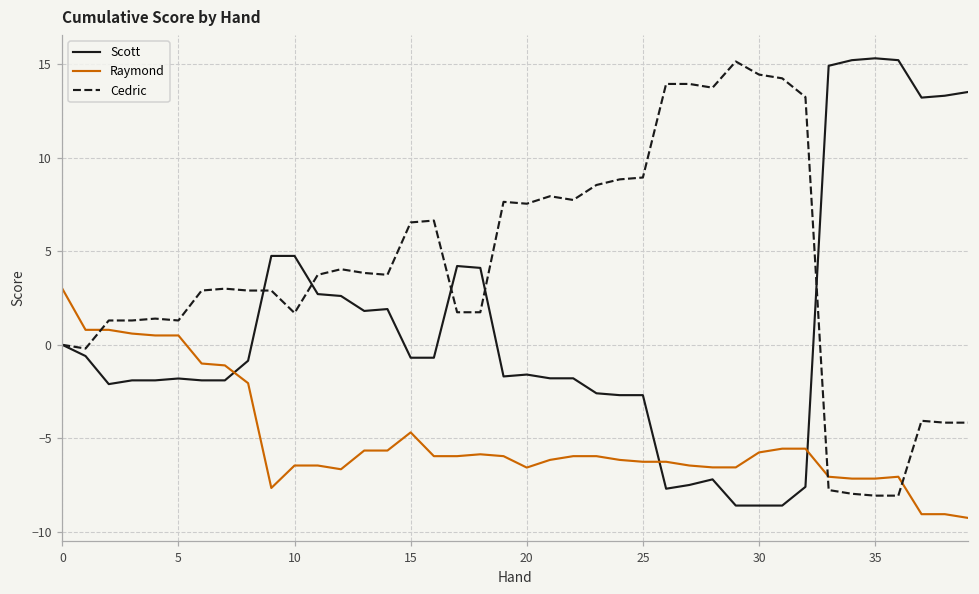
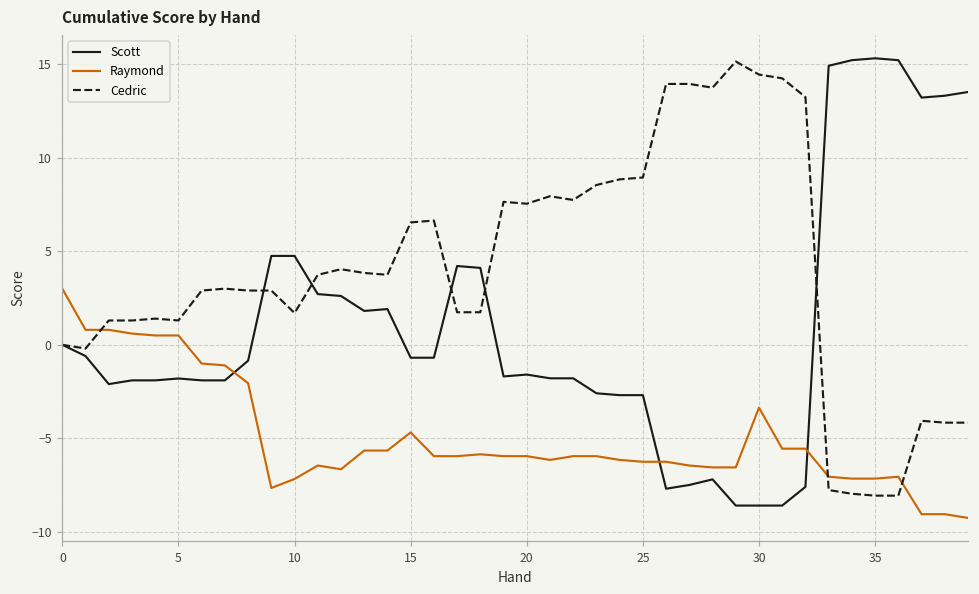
Raymond, 10: -6.5 -> -7.2
Raymond, 20: -6.6 -> -6.0
Raymond, 30: -5.8 -> -3.4
